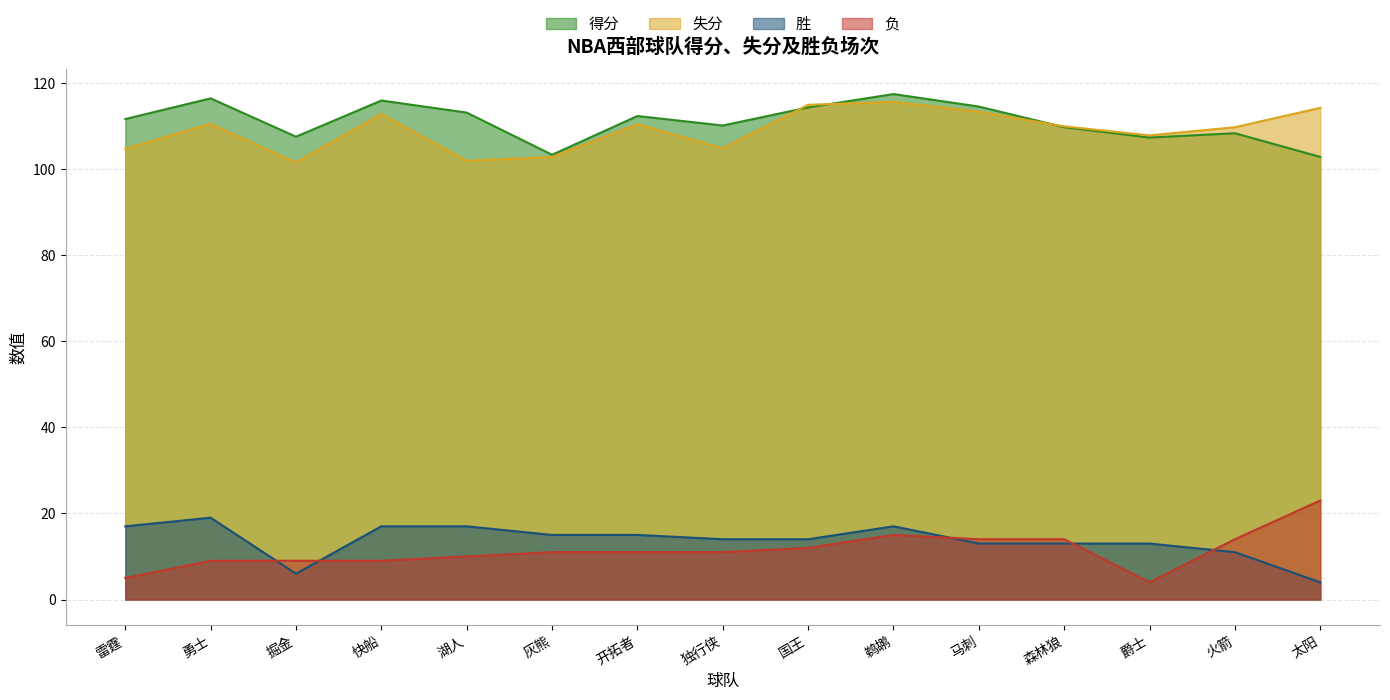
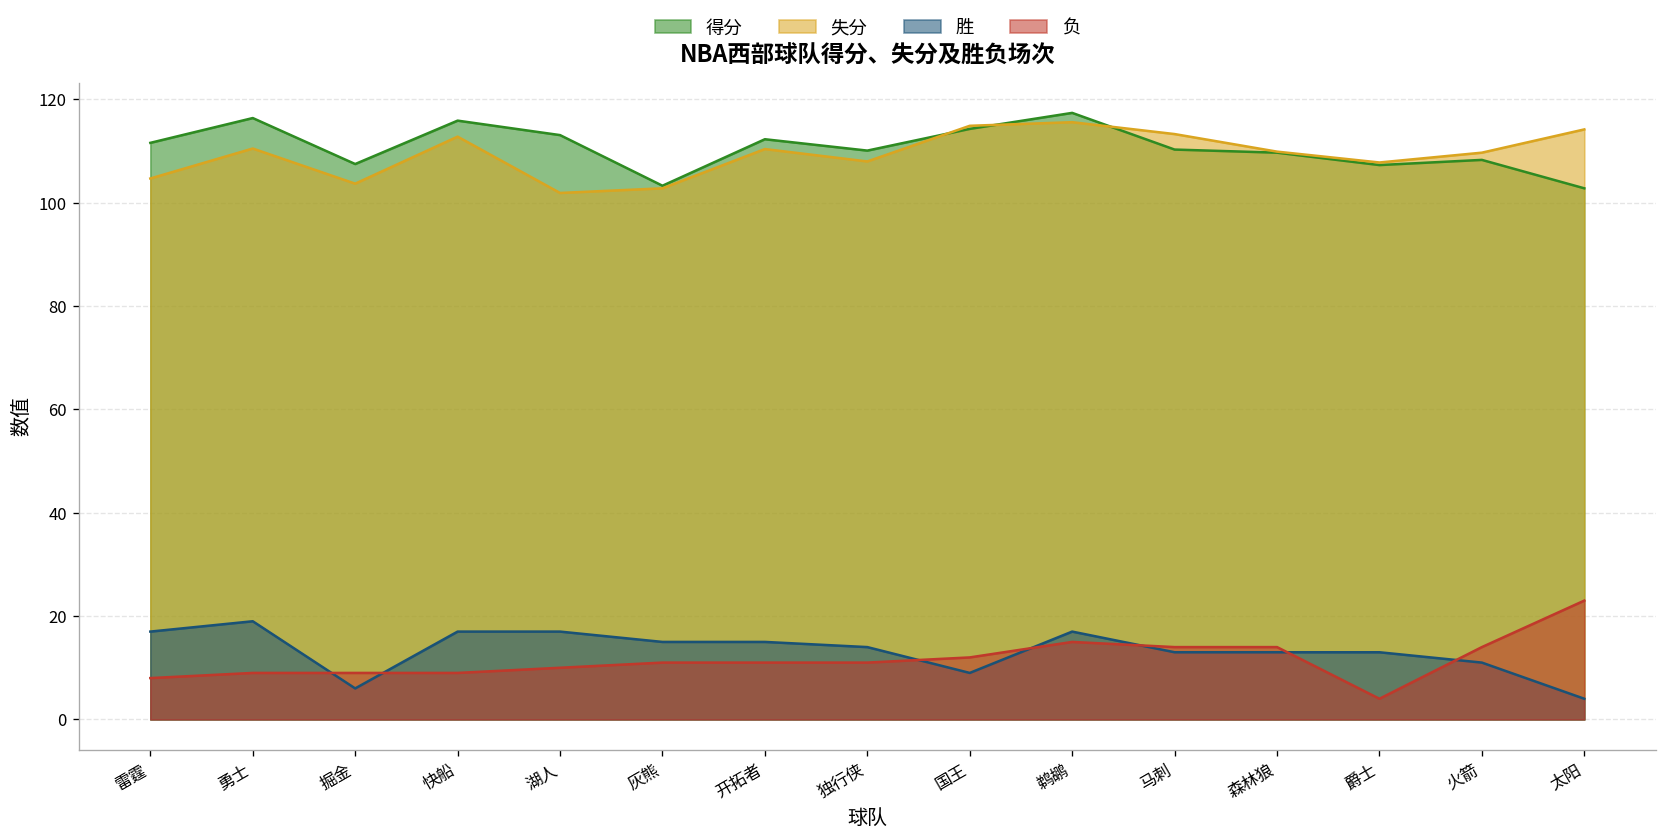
负, 雷霆: 5 -> 8
失分, 掘金: 102 -> 104
失分, 独行侠: 105 -> 108
胜, 国王: 14 -> 9
得分, 马刺: 115 -> 110
